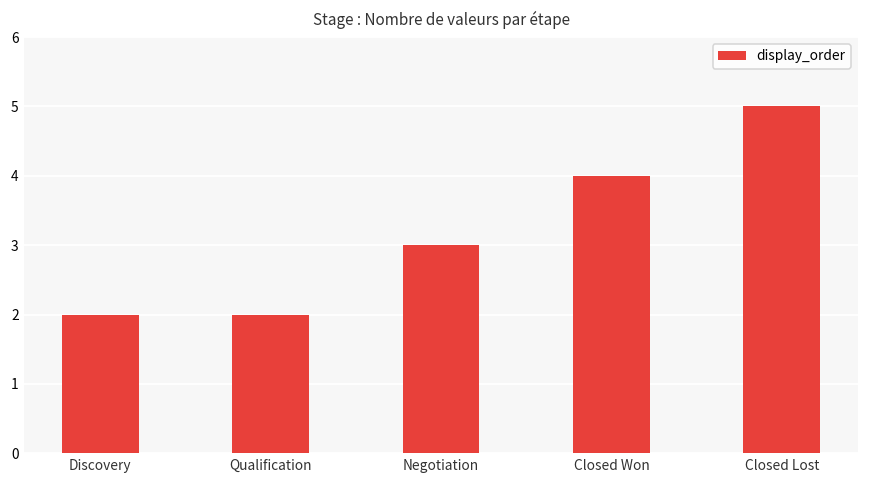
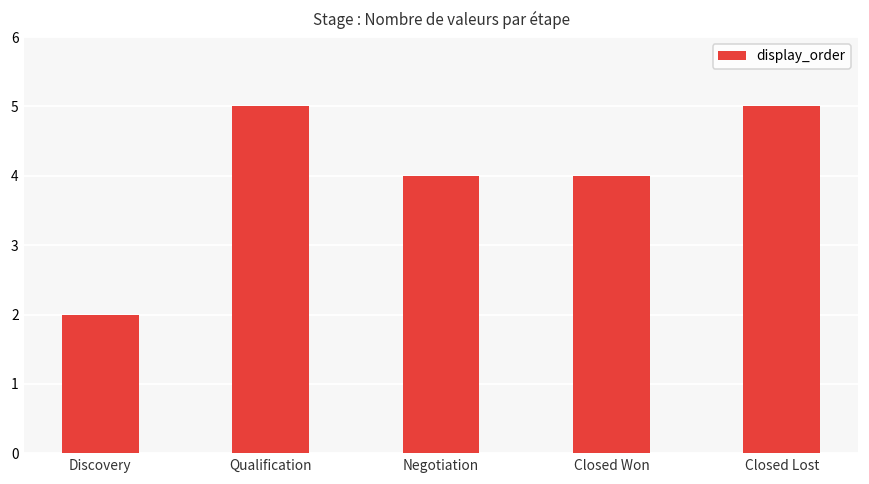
Qualification: 2 -> 5
Negotiation: 3 -> 4
